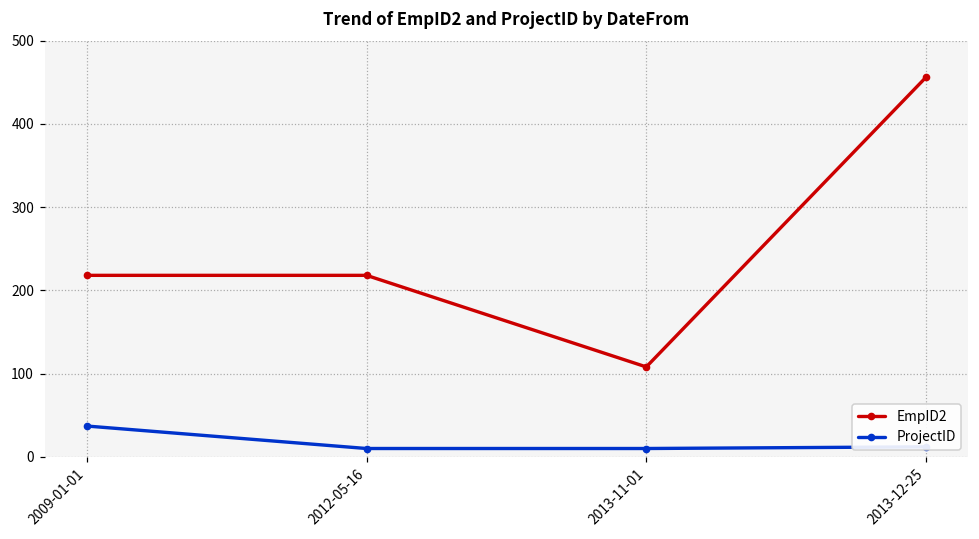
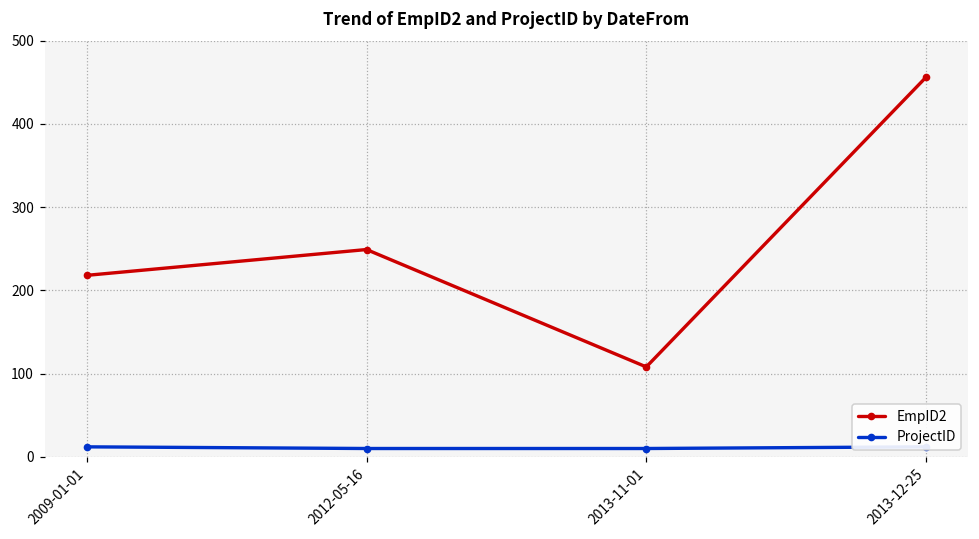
ProjectID, 2009-01-01: 40 -> 10
EmpID2, 2012-05-16: 220 -> 250
